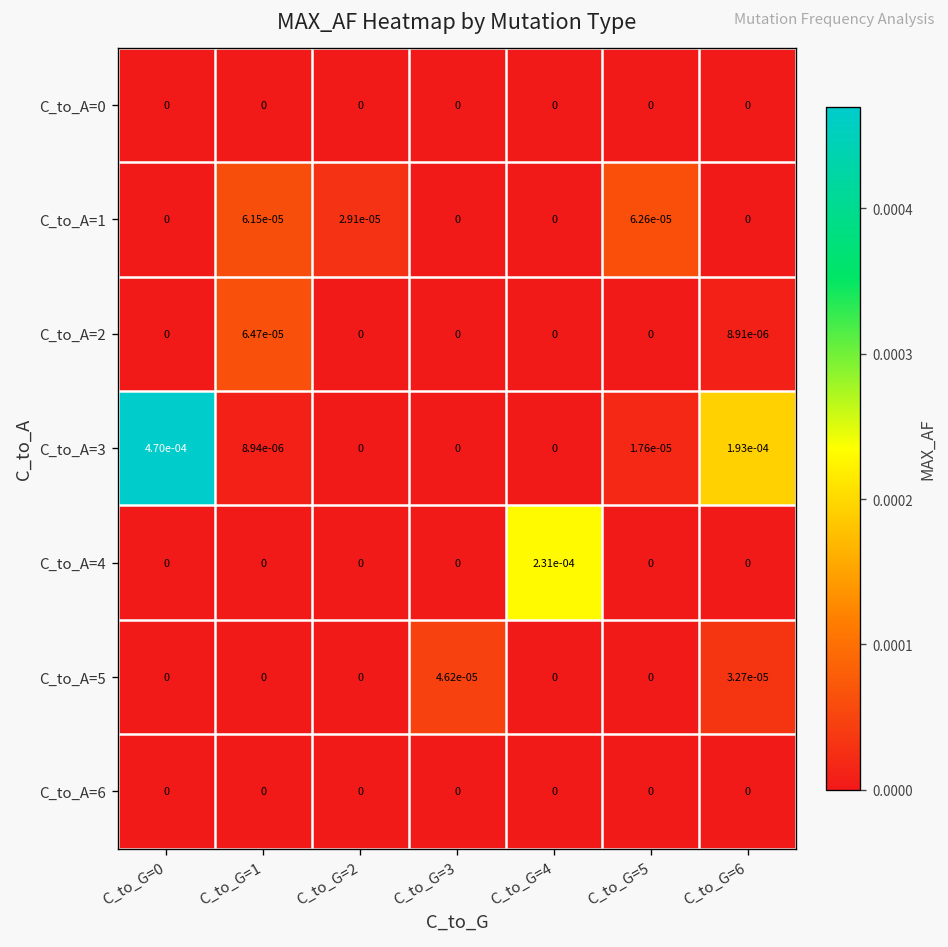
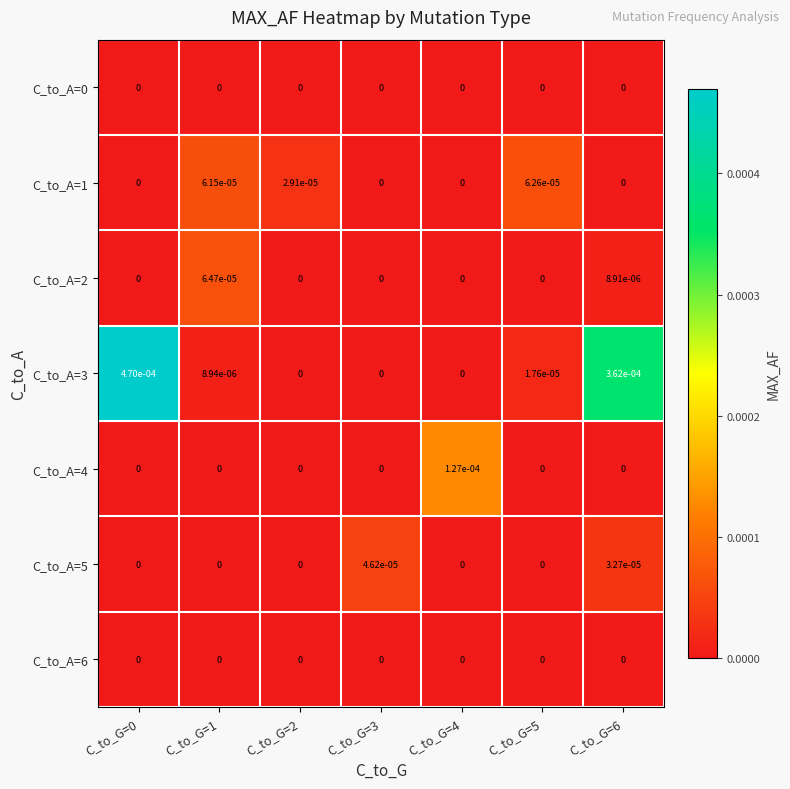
C_to_A=3, C_to_G=6: 1.93e-04 -> 3.62e-04
C_to_A=4, C_to_G=4: 2.31e-04 -> 1.27e-04
